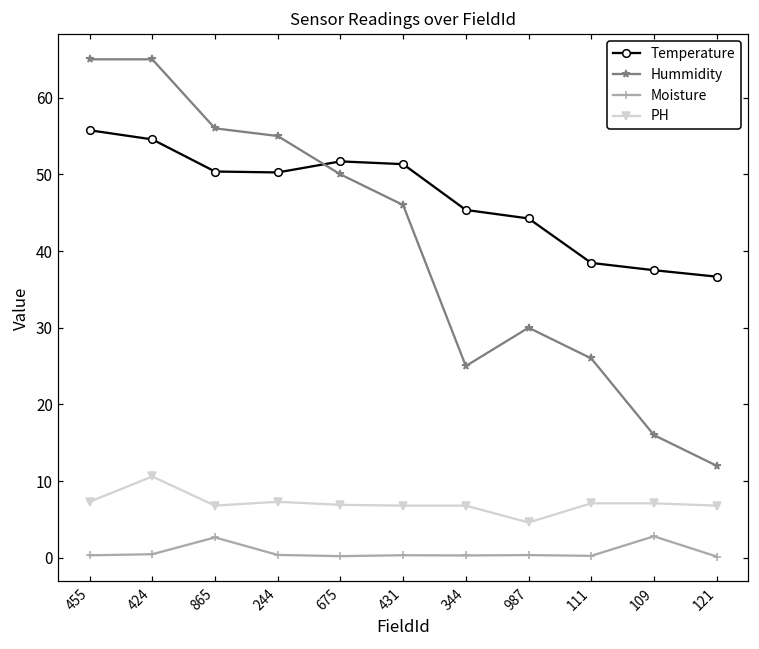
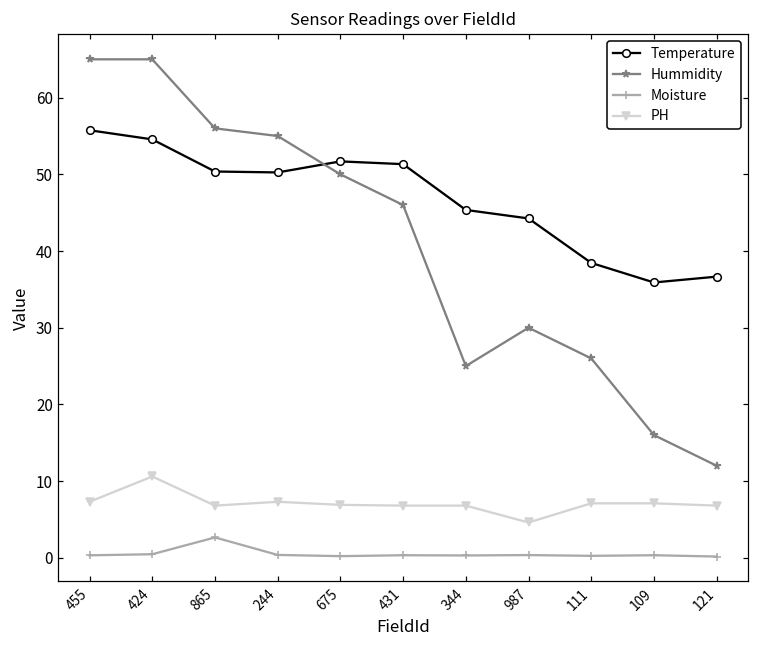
Temperature, 109: 38 -> 36
Moisture, 109: 3 -> 0
